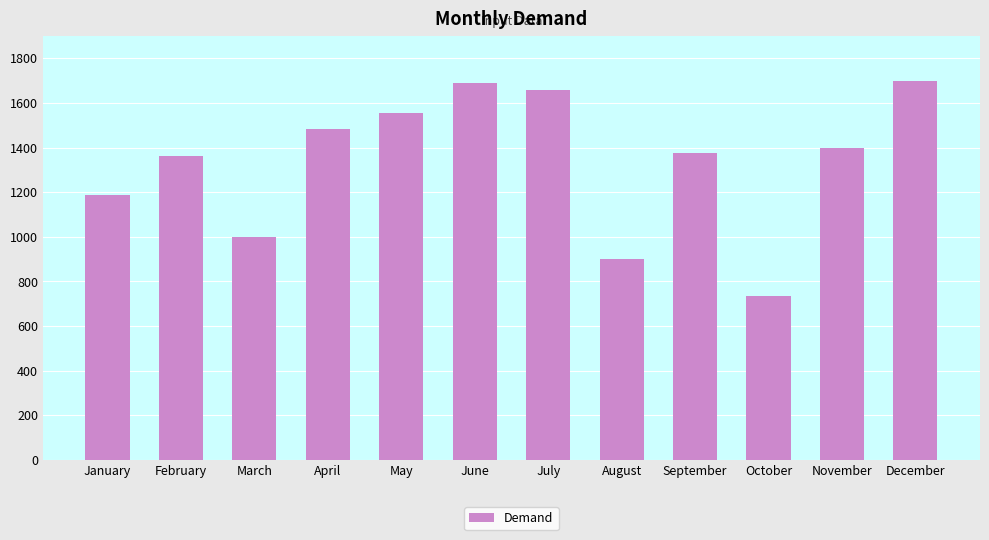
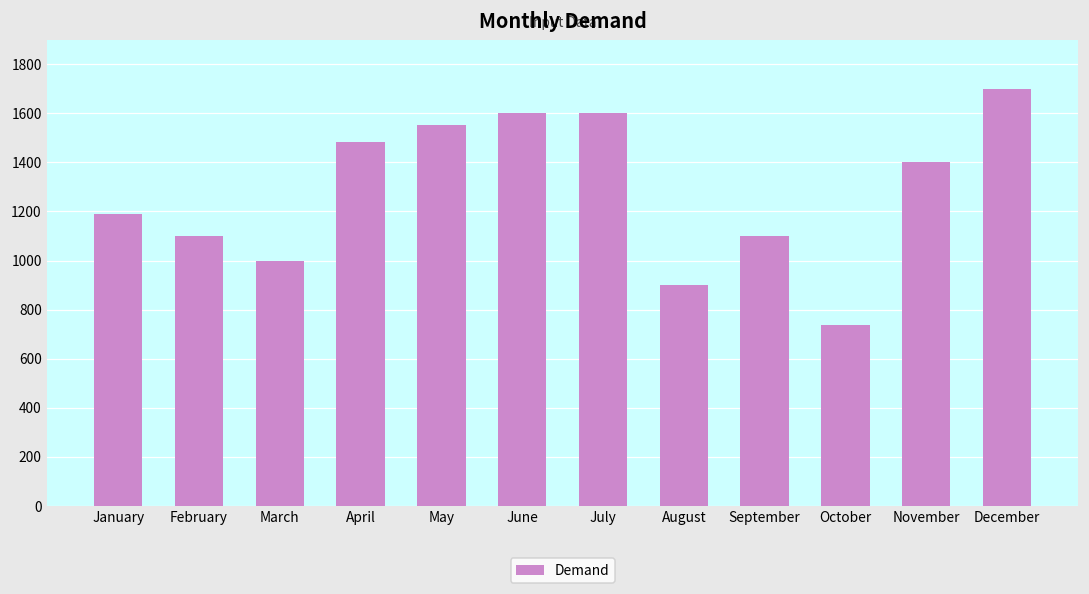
February: 1360 -> 1100
June: 1690 -> 1600
July: 1660 -> 1600
September: 1380 -> 1100
